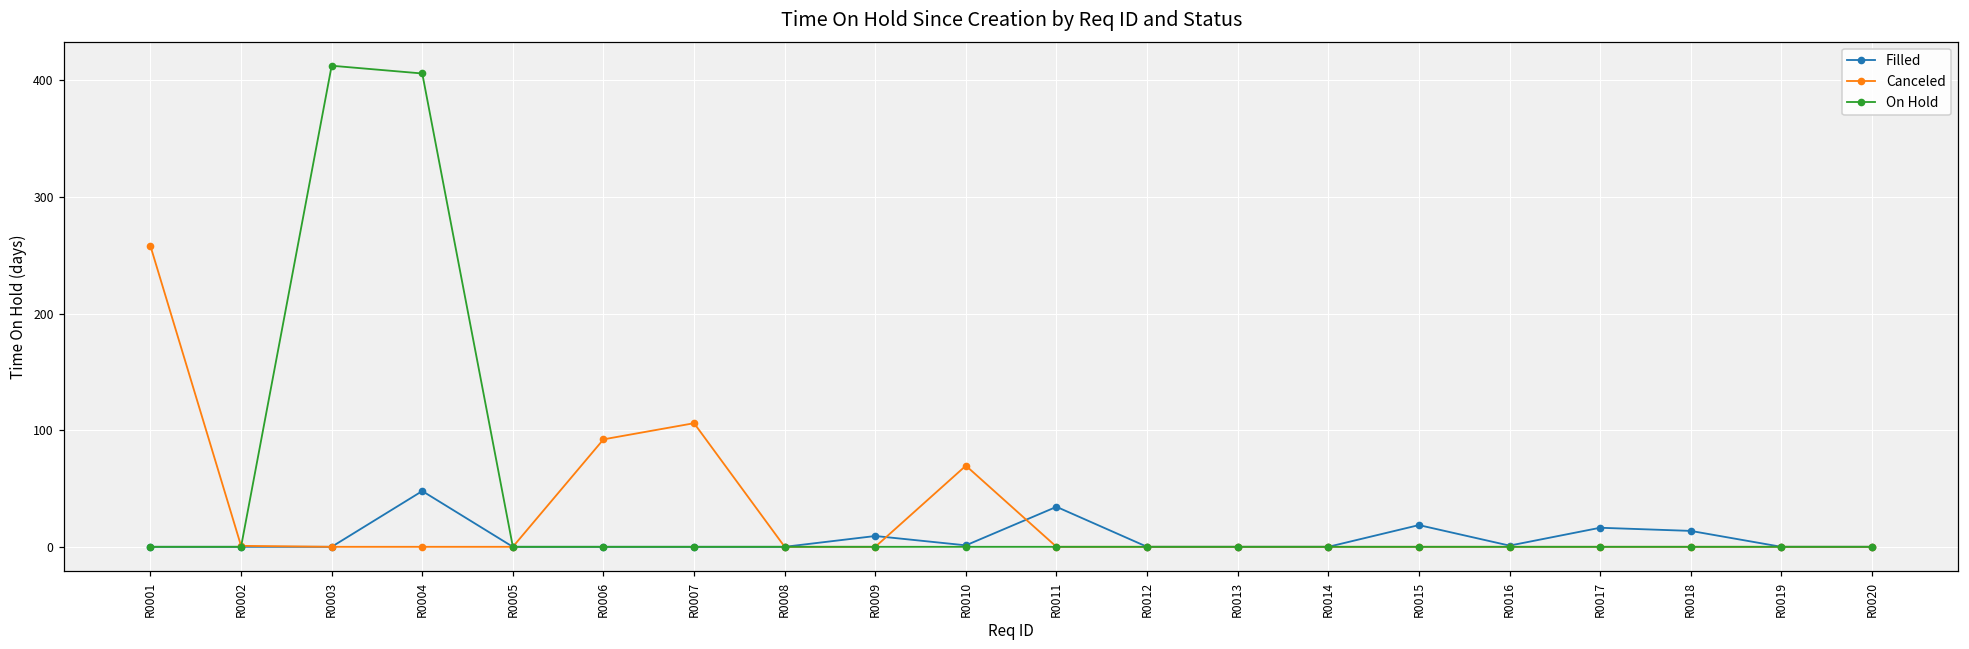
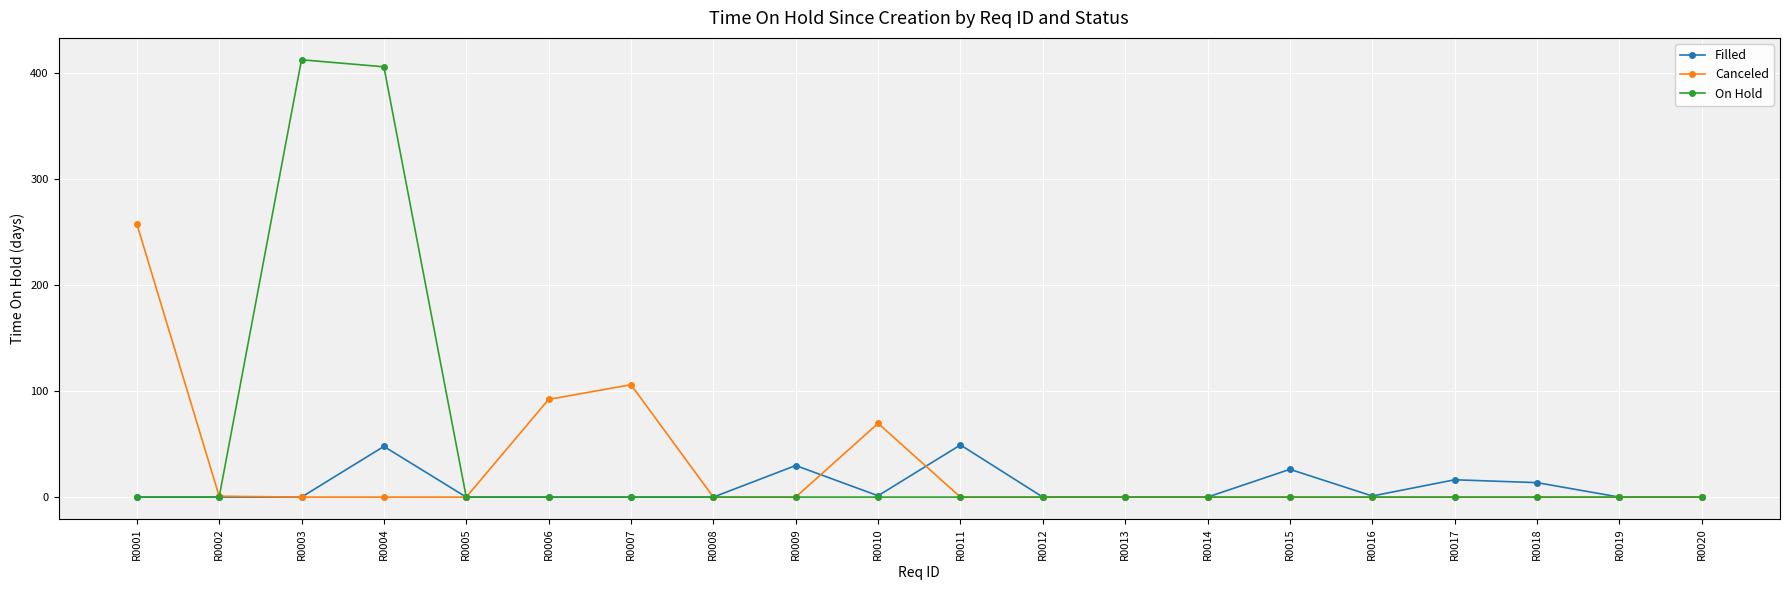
Filled, R0009: 9 -> 30
Filled, R0011: 34 -> 49
Filled, R0015: 19 -> 26
